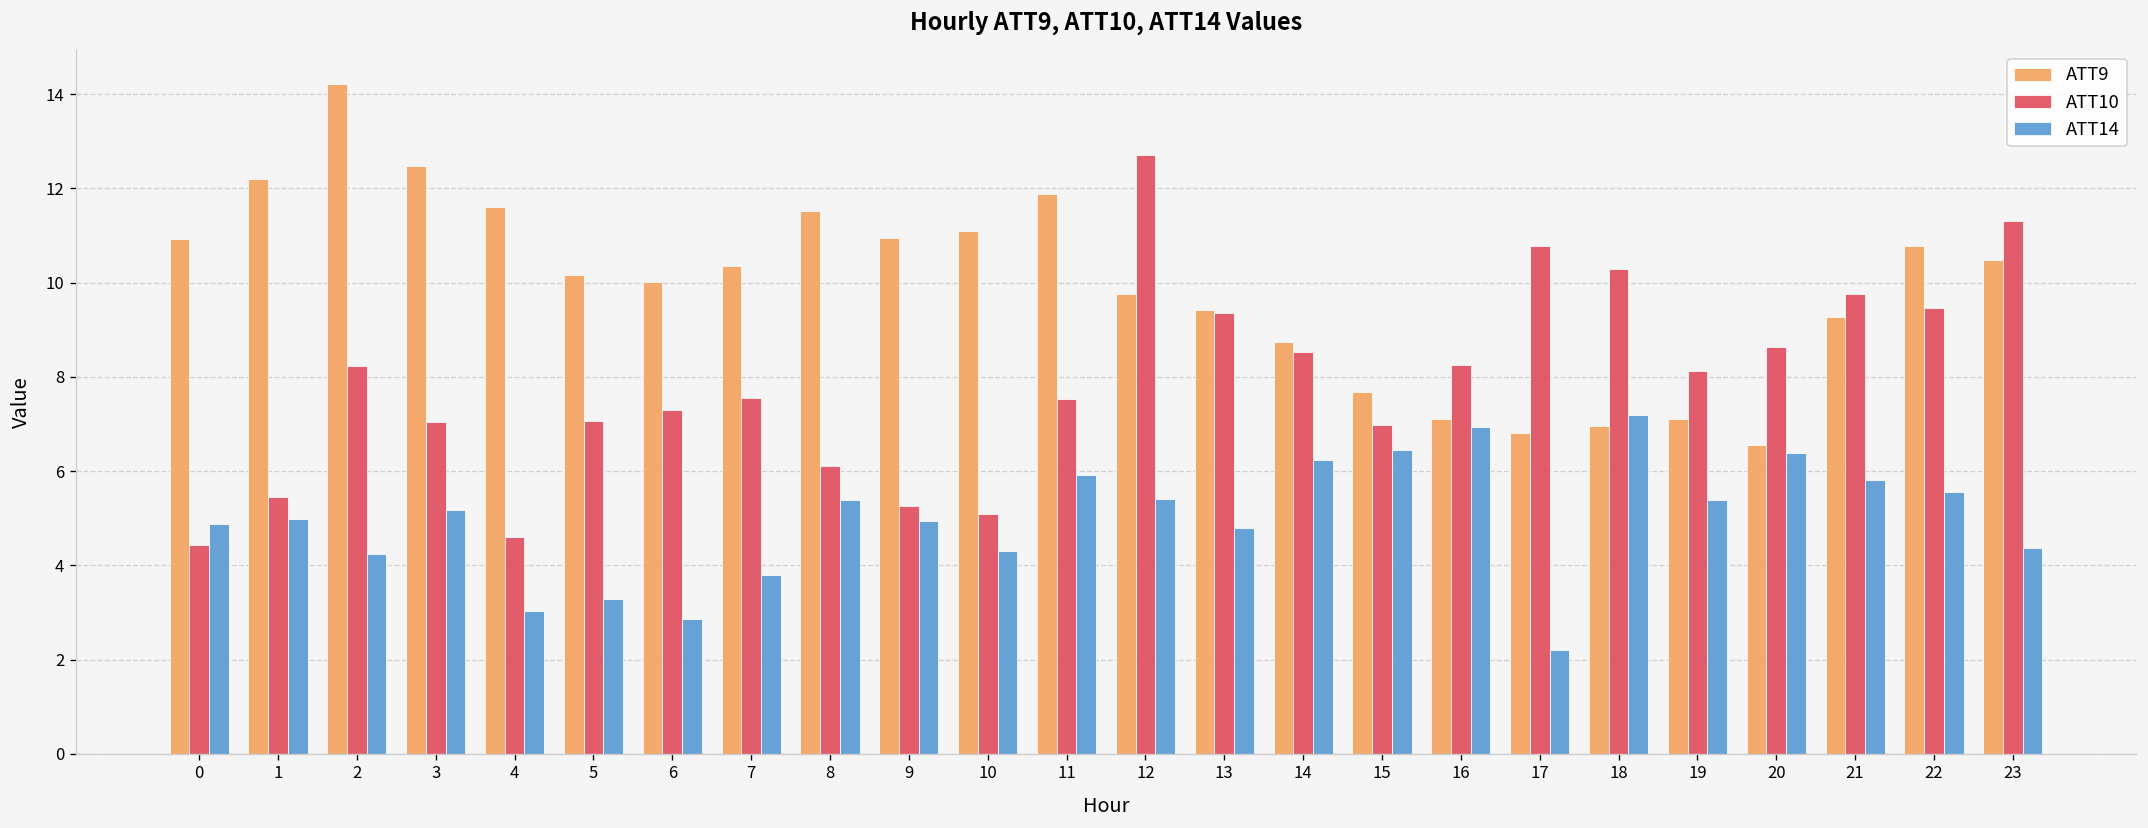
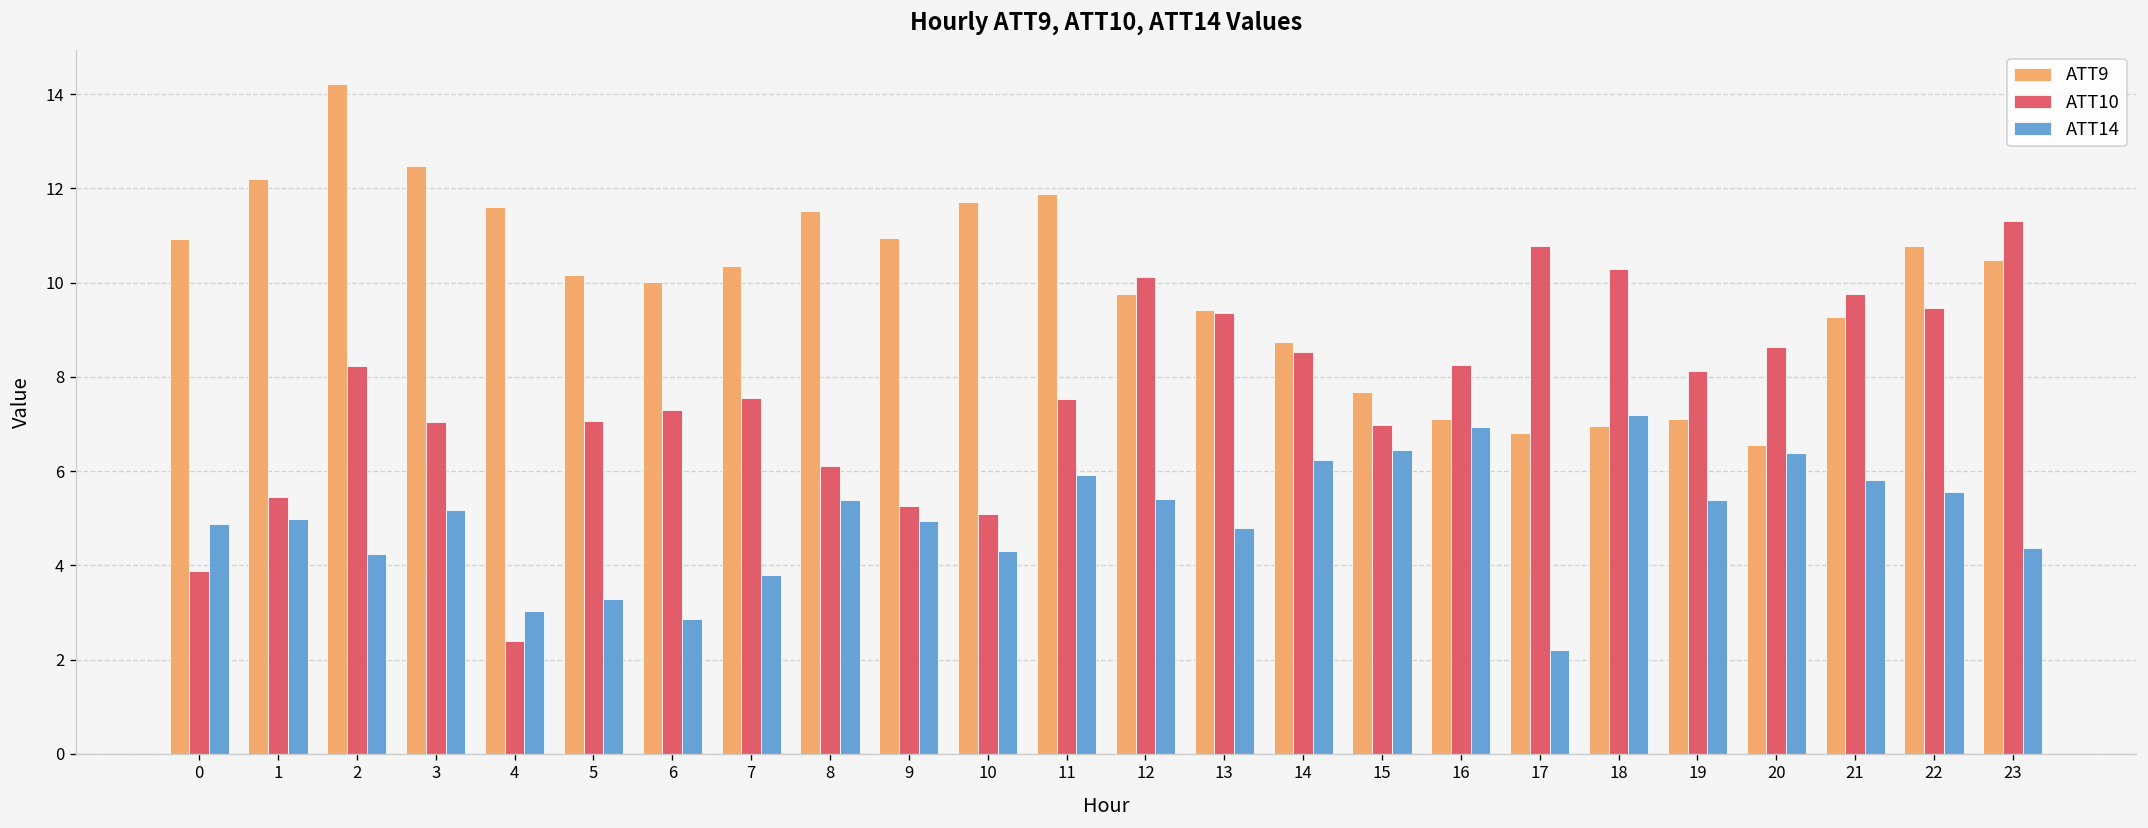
ATT10, 0: 4.4 -> 3.9
ATT10, 4: 4.6 -> 2.4
ATT9, 10: 11.1 -> 11.7
ATT10, 12: 12.7 -> 10.1
